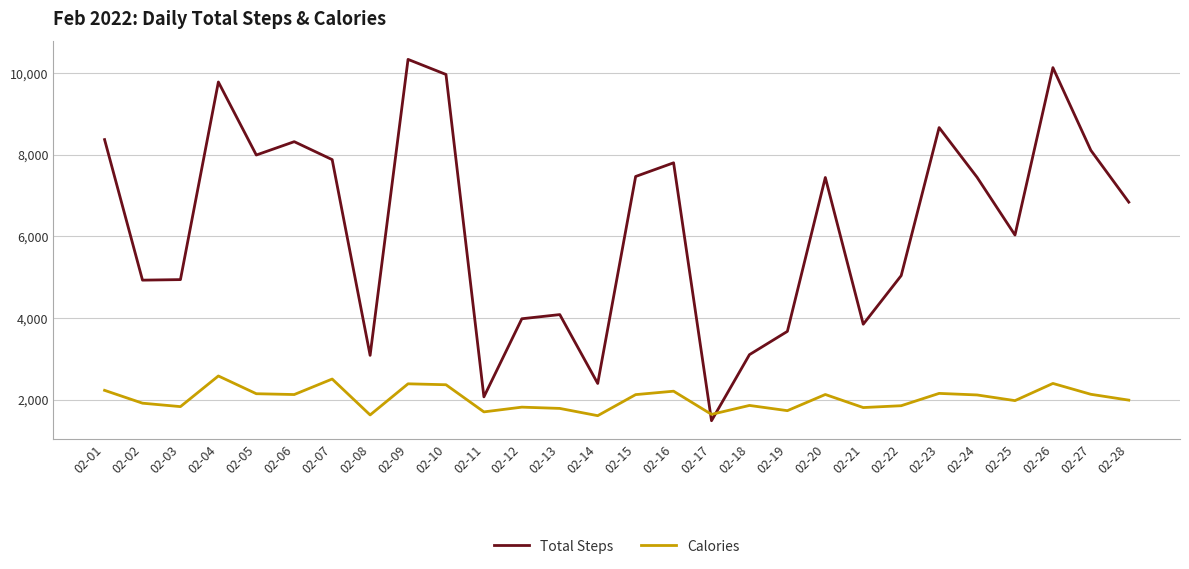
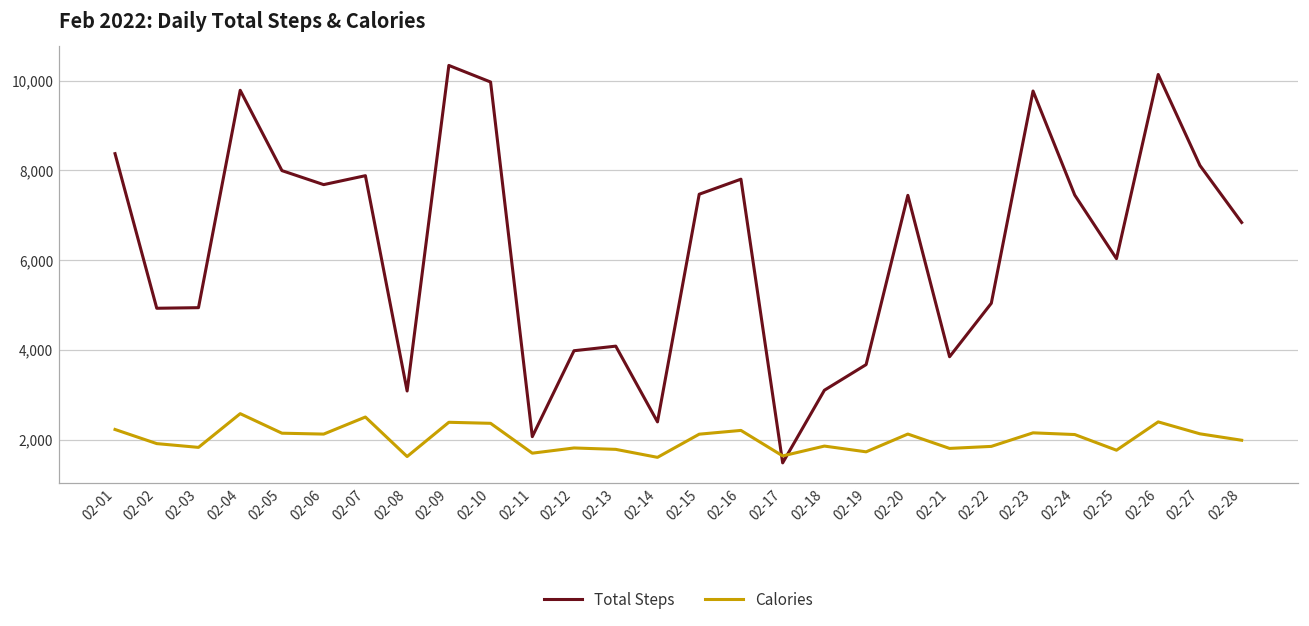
Total Steps, 02-06: 8,300 -> 7,700
Total Steps, 02-23: 8,700 -> 9,800
Calories, 02-25: 2,000 -> 1,800
